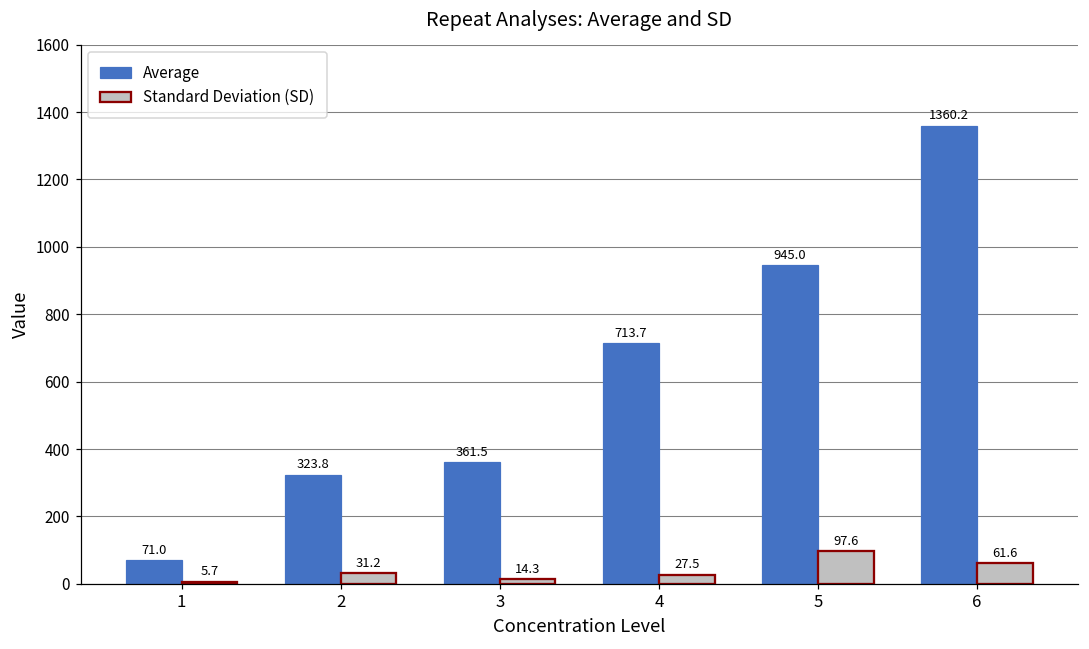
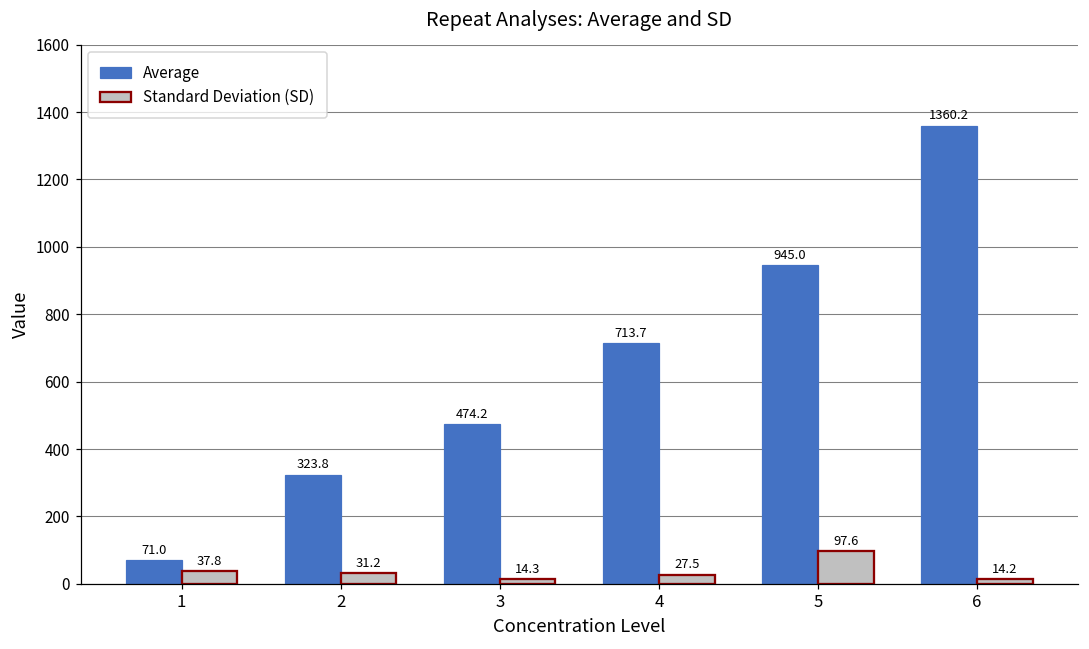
Standard Deviation (SD), 1: 5.7 -> 37.8
Average, 3: 361.5 -> 474.2
Standard Deviation (SD), 6: 61.6 -> 14.2
